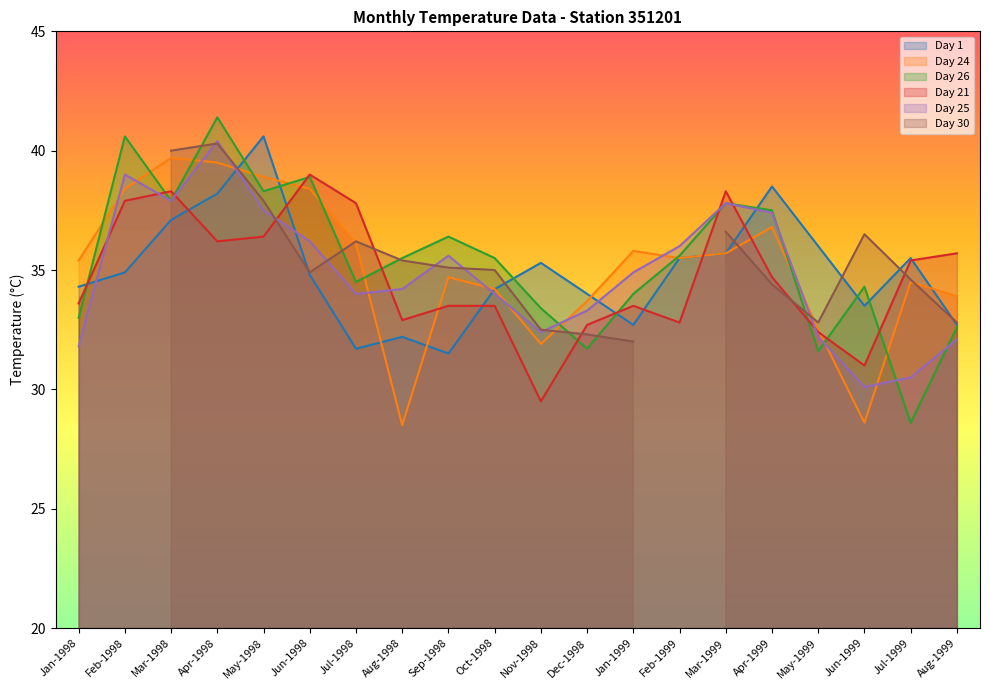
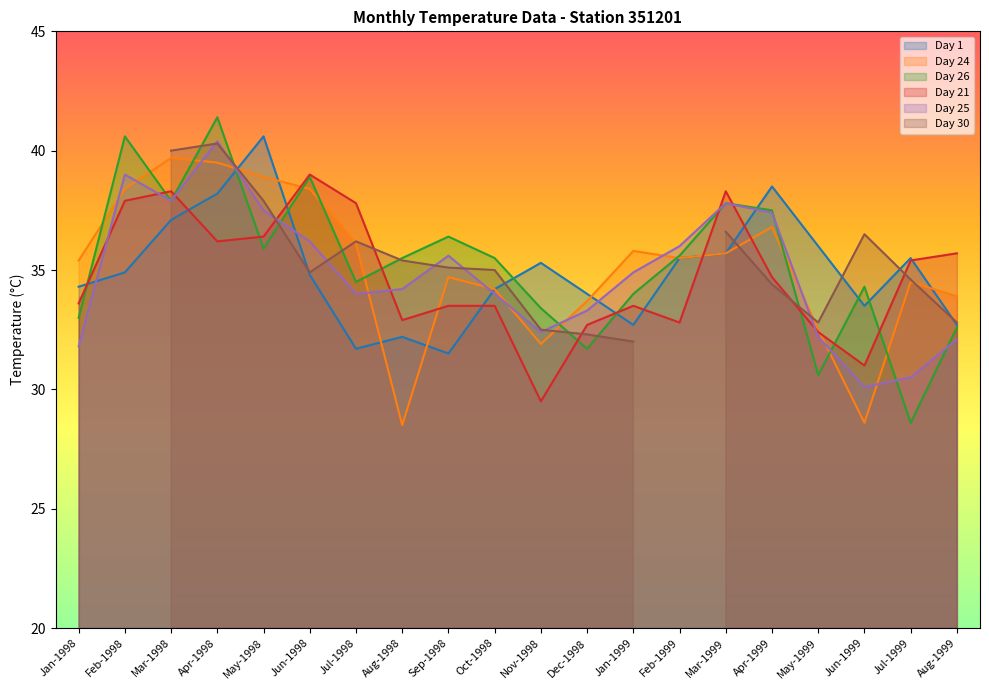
Day 26, May-1998: 38.3 -> 35.9
Day 26, May-1999: 31.6 -> 30.6
